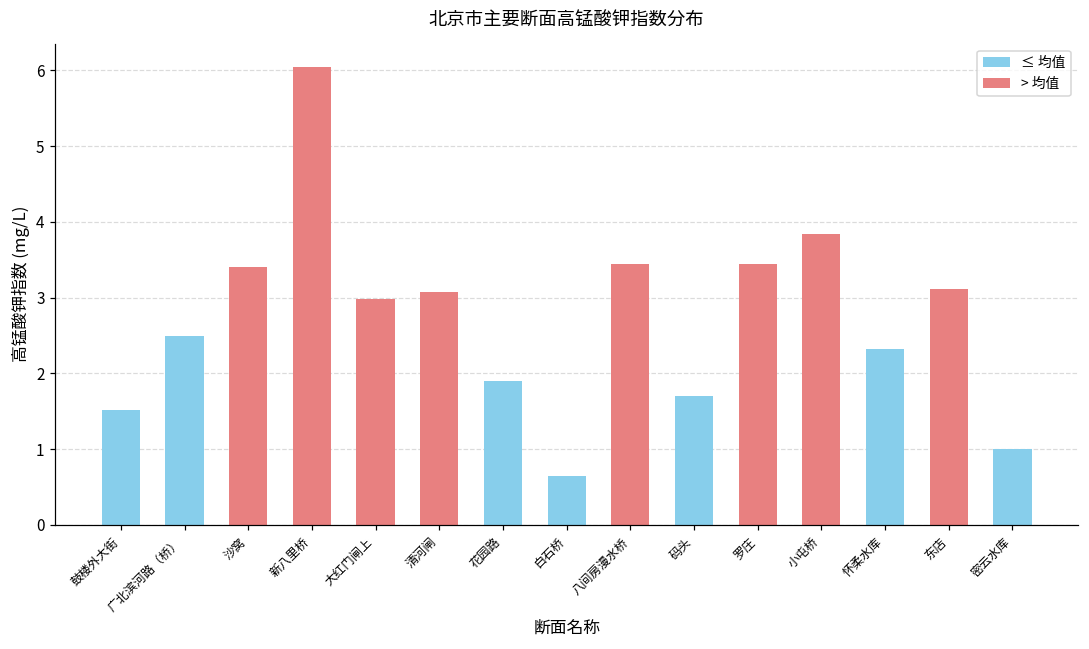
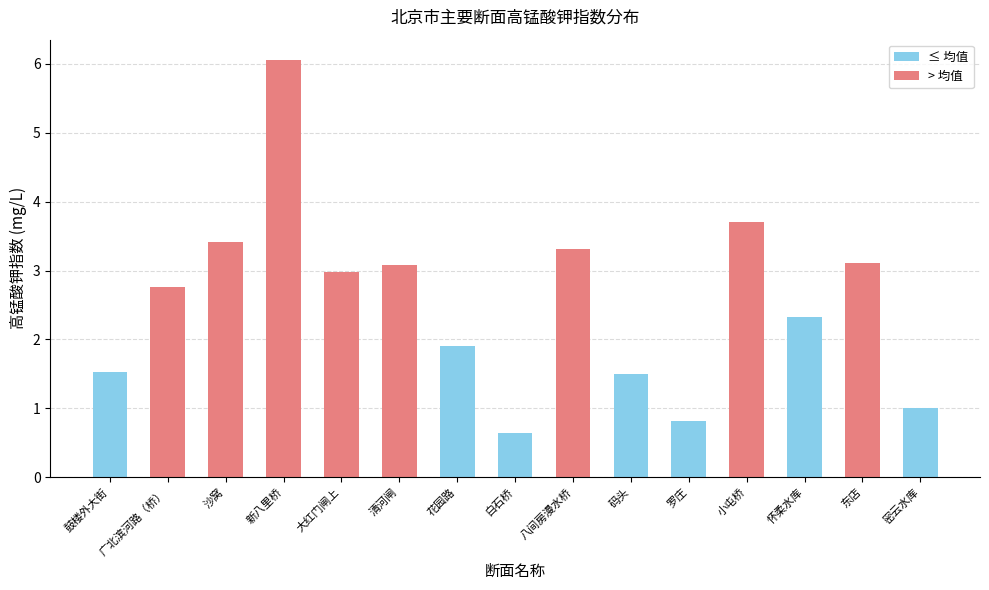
广北滨河路（桥）: 2.5 -> 2.8
八间房漫水桥: 3.4 -> 3.3
码头: 1.7 -> 1.5
罗庄: 3.4 -> 0.8
小屯桥: 3.8 -> 3.7
